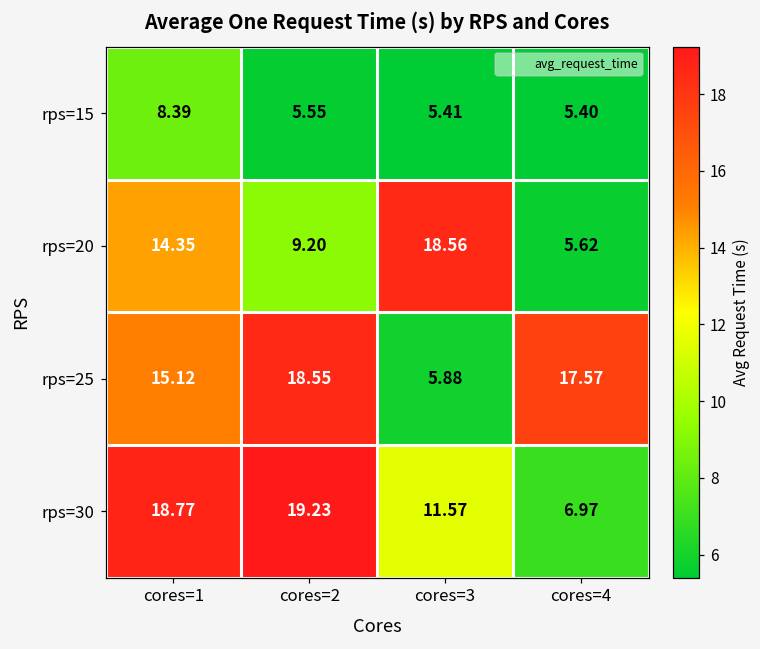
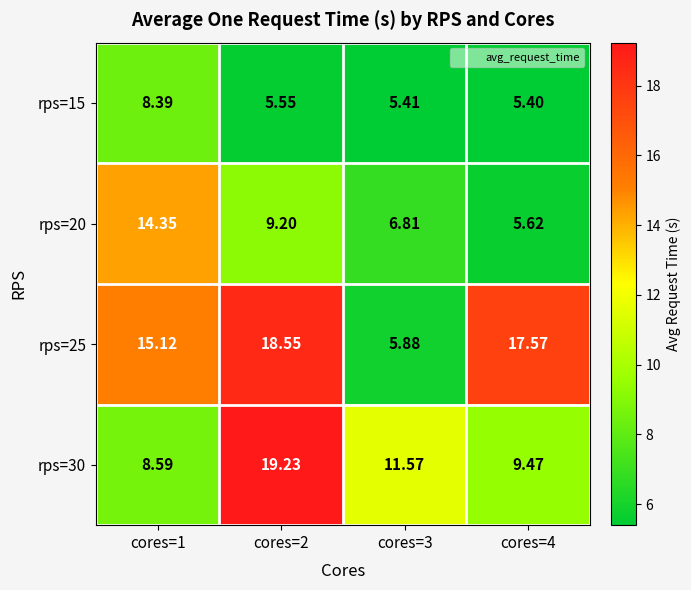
rps=20, cores=3: 18.56 -> 6.81
rps=30, cores=1: 18.77 -> 8.59
rps=30, cores=4: 6.97 -> 9.47
